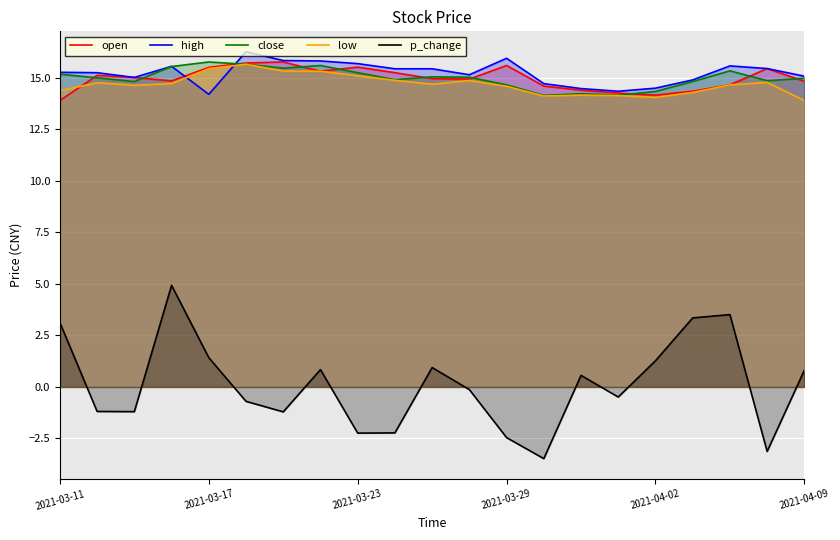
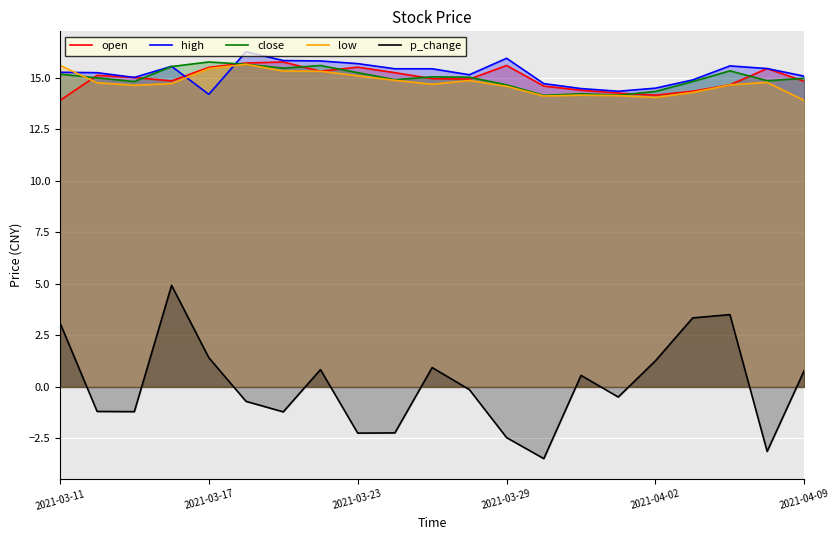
low, 2021-03-11: 14.4 -> 15.6
